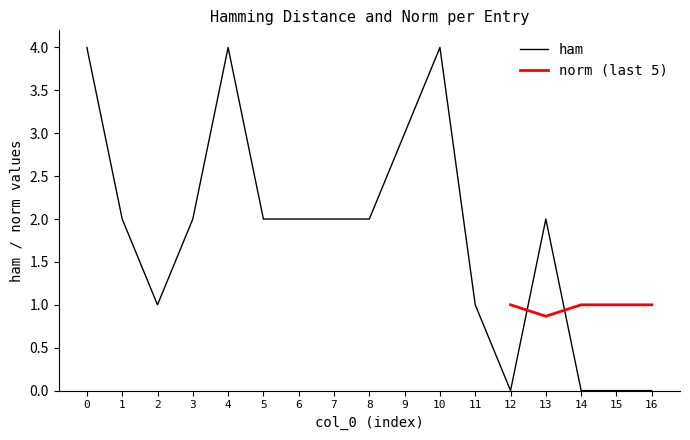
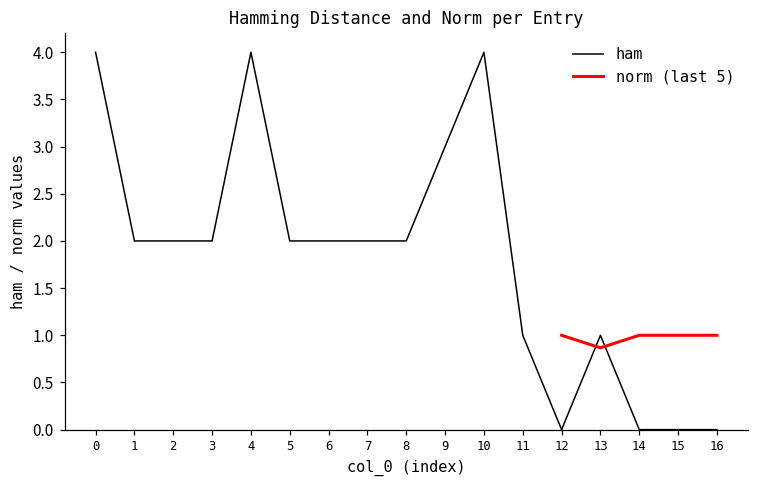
ham, 2: 1 -> 2
ham, 13: 2 -> 1
